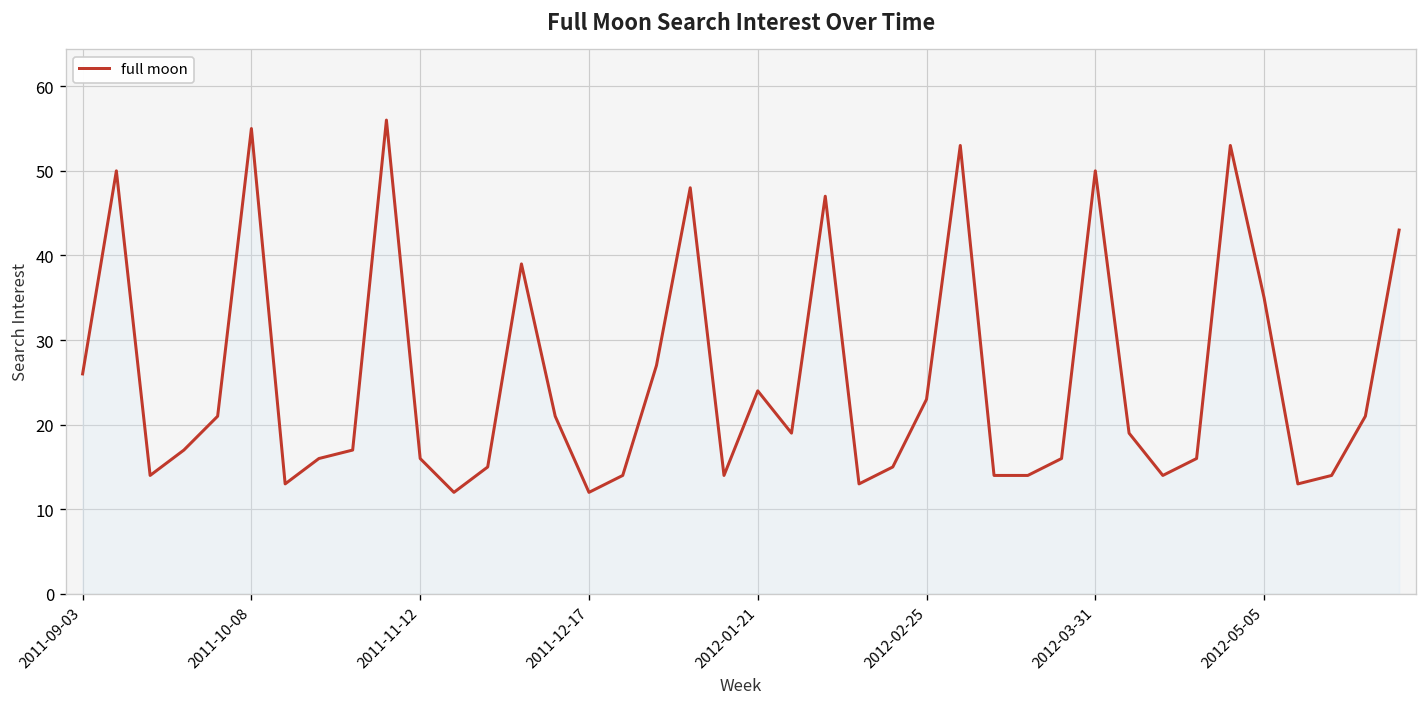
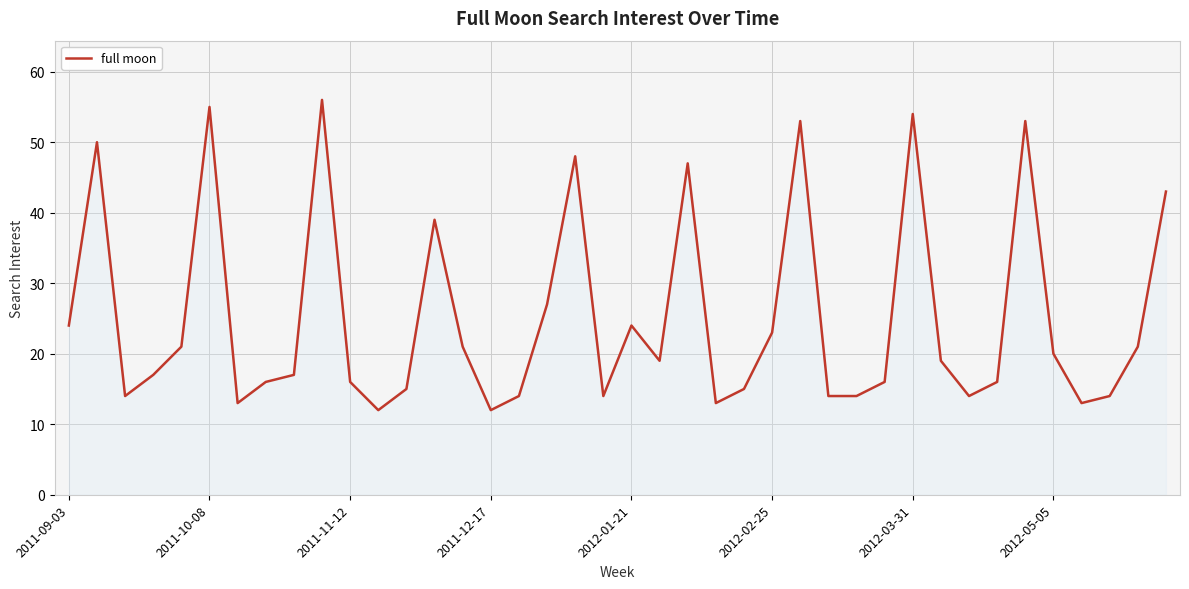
2011-09-03: 26 -> 24
2012-03-31: 50 -> 54
2012-05-05: 35 -> 20
